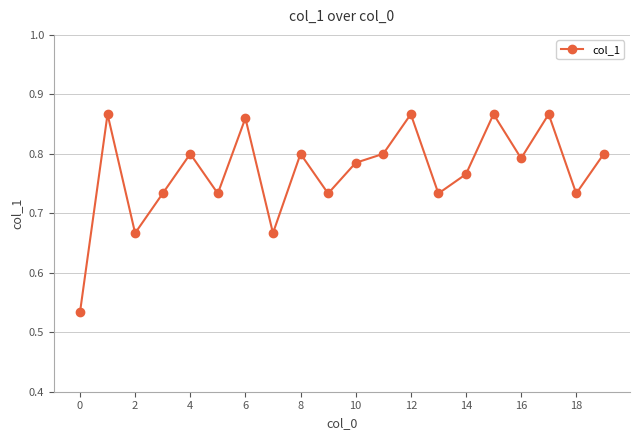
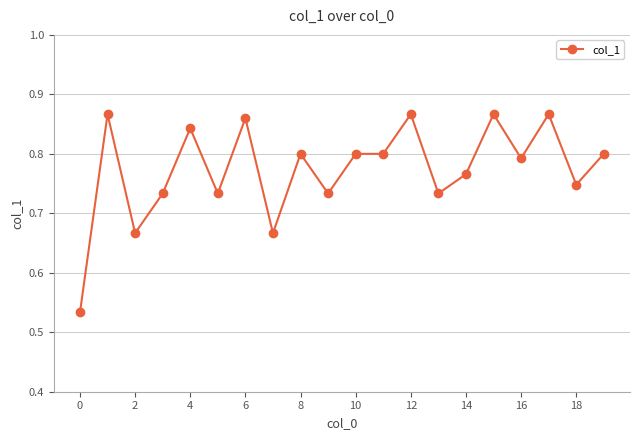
4: 0.80 -> 0.84
10: 0.78 -> 0.80
18: 0.73 -> 0.75
